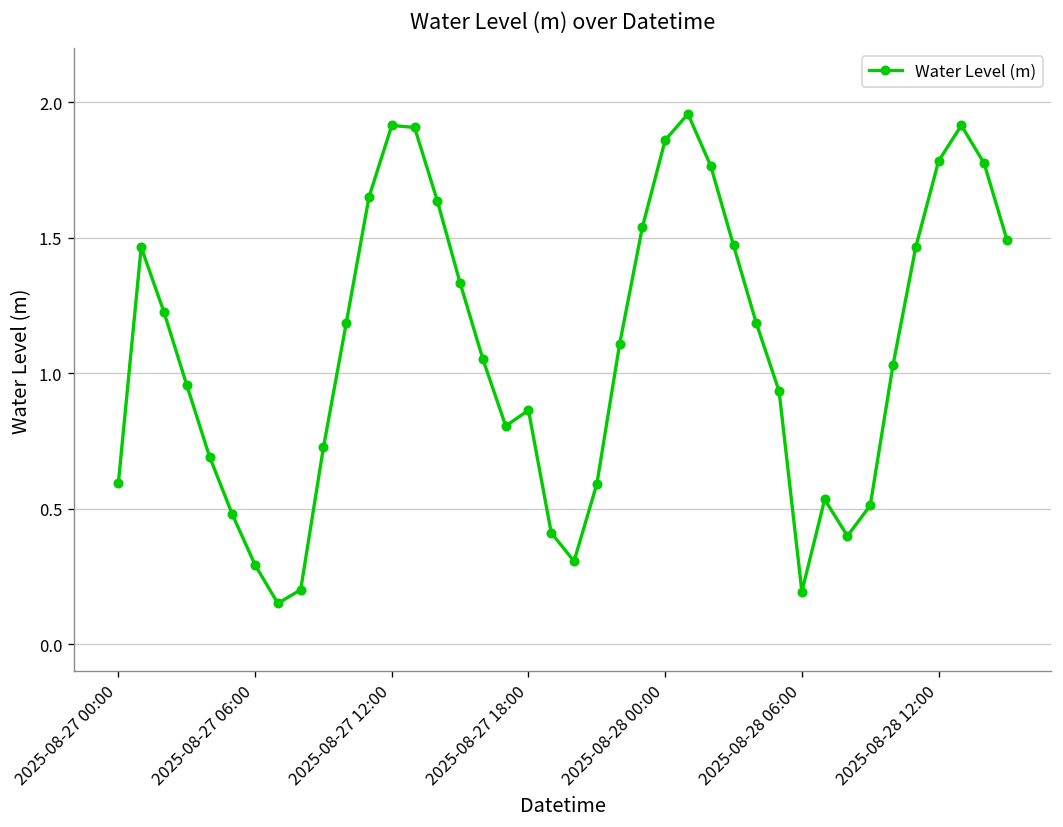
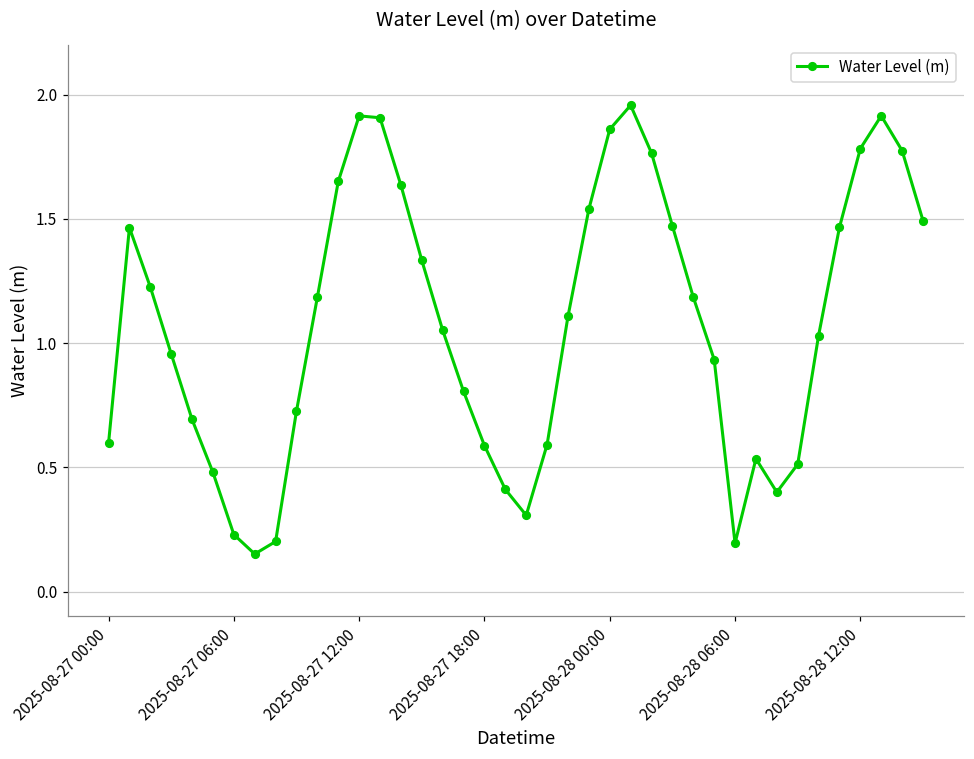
2025-08-27 06:00: 0.29 -> 0.23
2025-08-27 18:00: 0.86 -> 0.59
